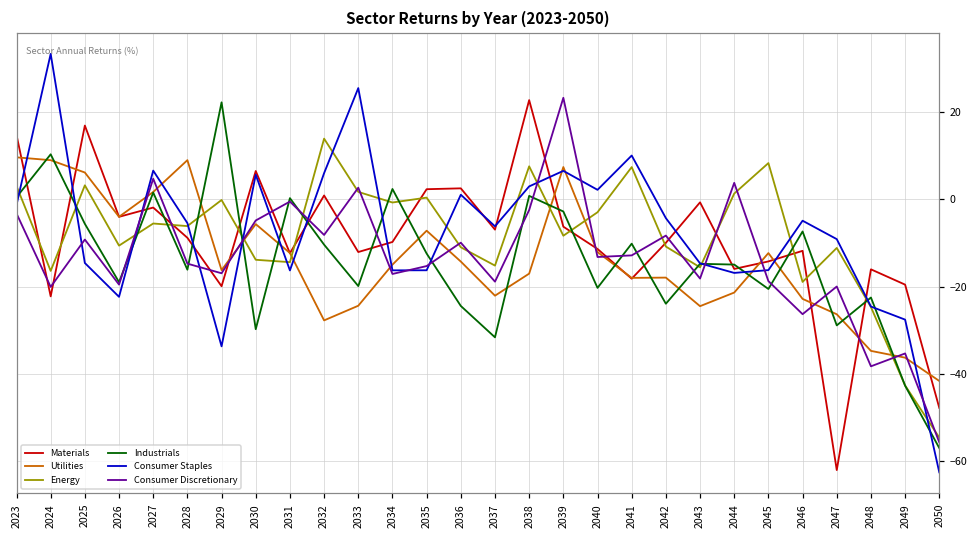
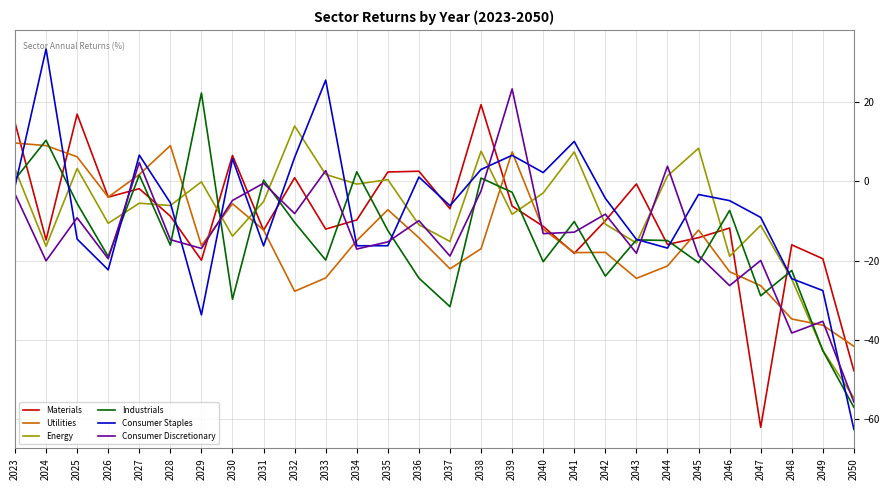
Materials, 2024: -22 -> -15
Energy, 2031: -14 -> -5
Materials, 2038: 23 -> 19
Consumer Staples, 2045: -16 -> -3
